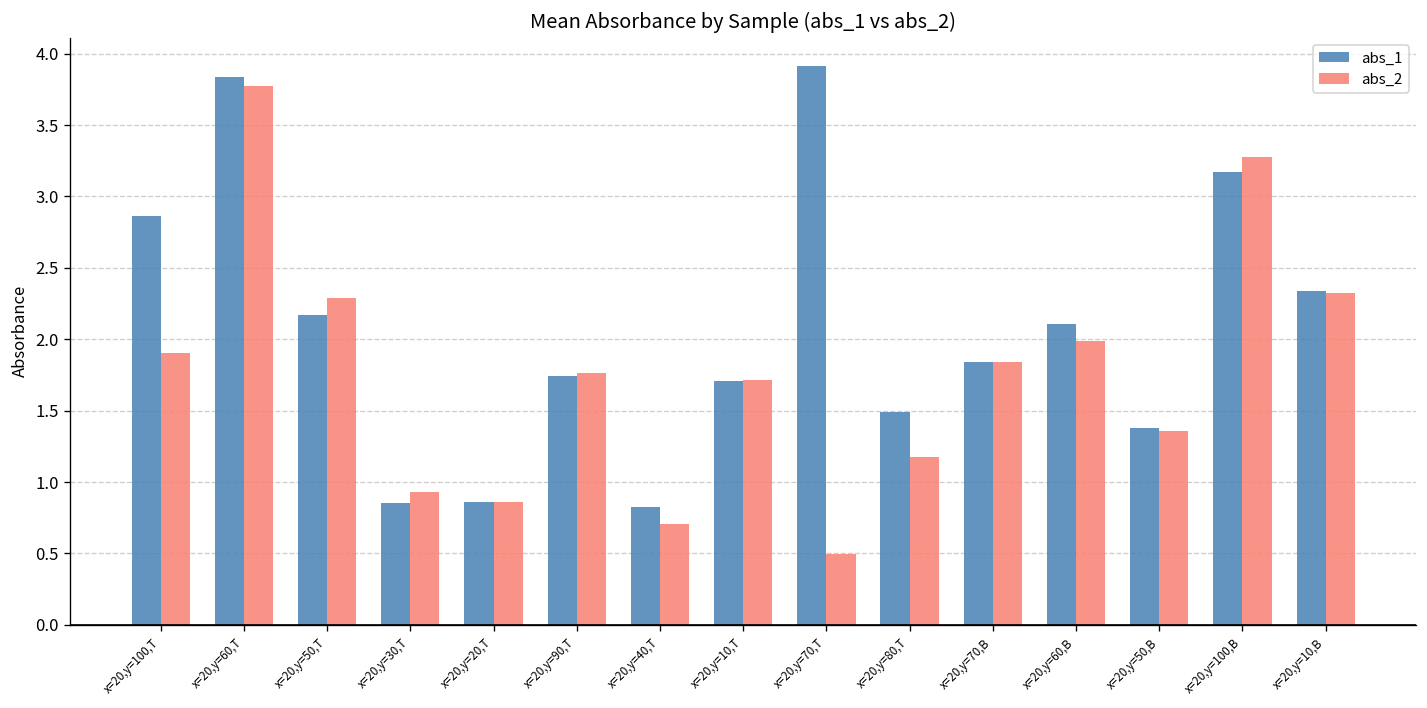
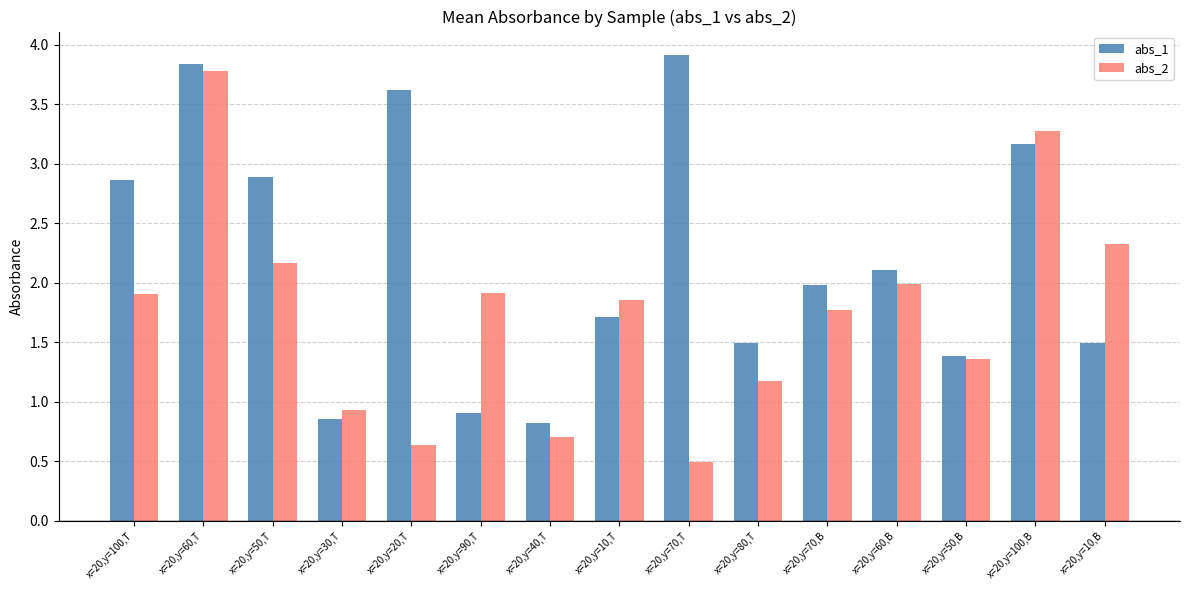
abs_1, x=20,y=50,T: 2.17 -> 2.89
abs_2, x=20,y=50,T: 2.29 -> 2.17
abs_1, x=20,y=20,T: 0.86 -> 3.62
abs_2, x=20,y=20,T: 0.86 -> 0.63
abs_1, x=20,y=90,T: 1.74 -> 0.91
abs_2, x=20,y=90,T: 1.76 -> 1.91
abs_2, x=20,y=10,T: 1.72 -> 1.86
abs_1, x=20,y=70,B: 1.84 -> 1.98
abs_2, x=20,y=70,B: 1.84 -> 1.77
abs_1, x=20,y=10,B: 2.34 -> 1.49
